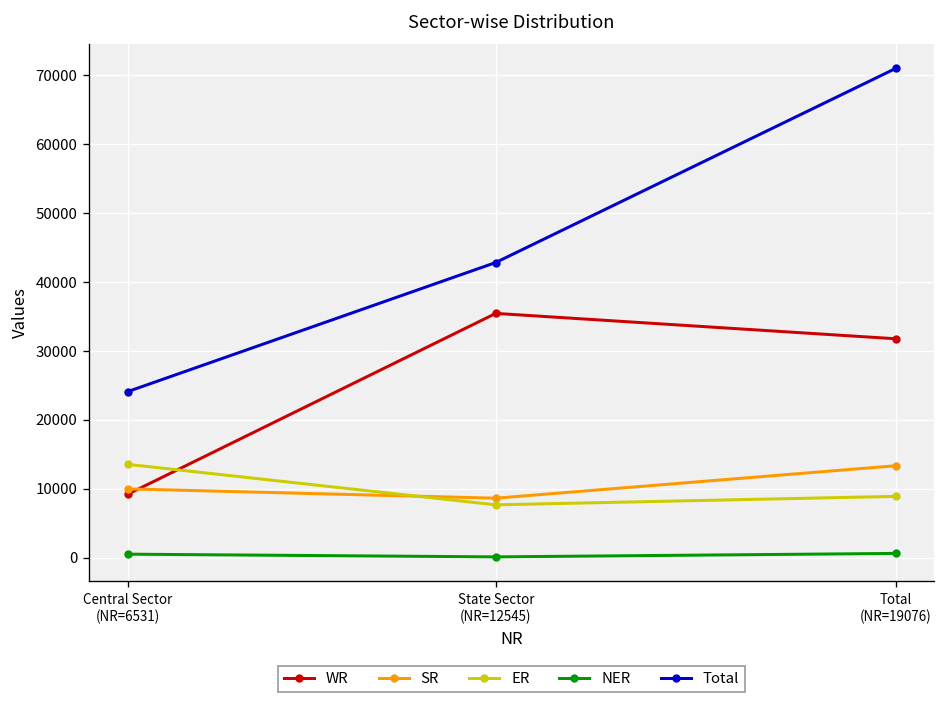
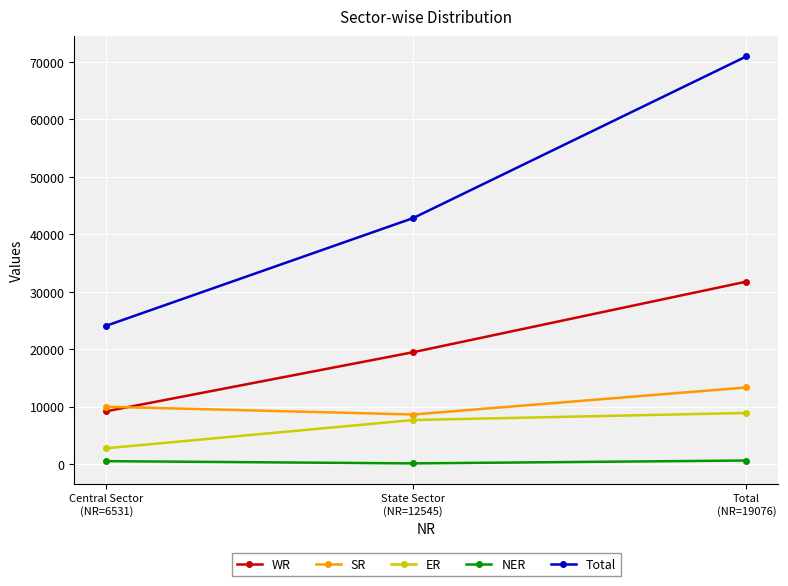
ER, Central Sector (NR=6531): 14000 -> 3000
WR, State Sector (NR=12545): 35000 -> 19000
